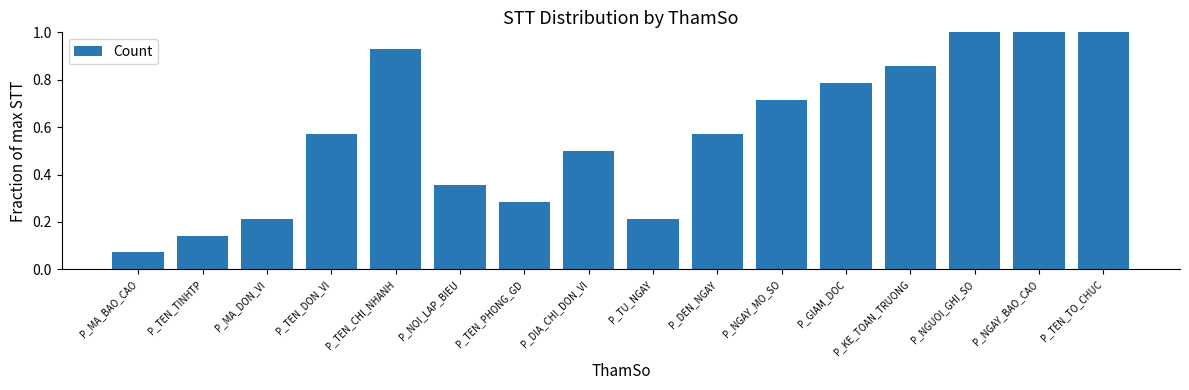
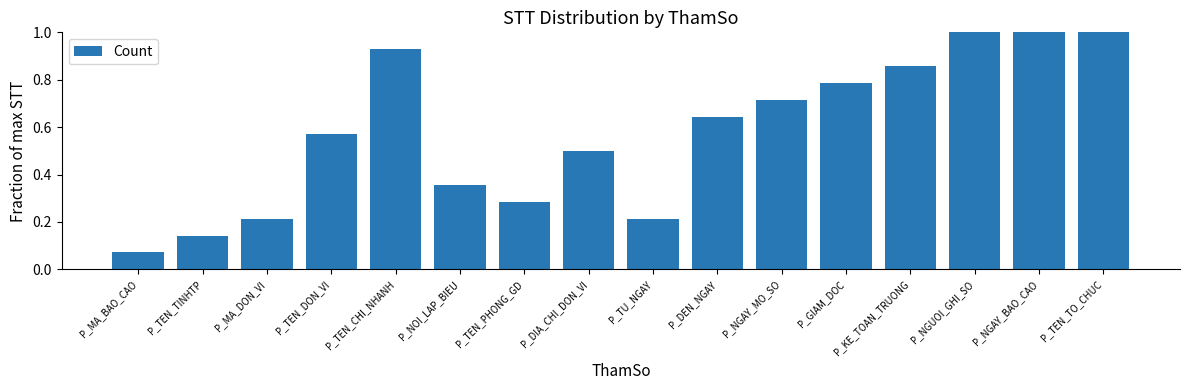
P_DEN_NGAY: 0.57 -> 0.64
